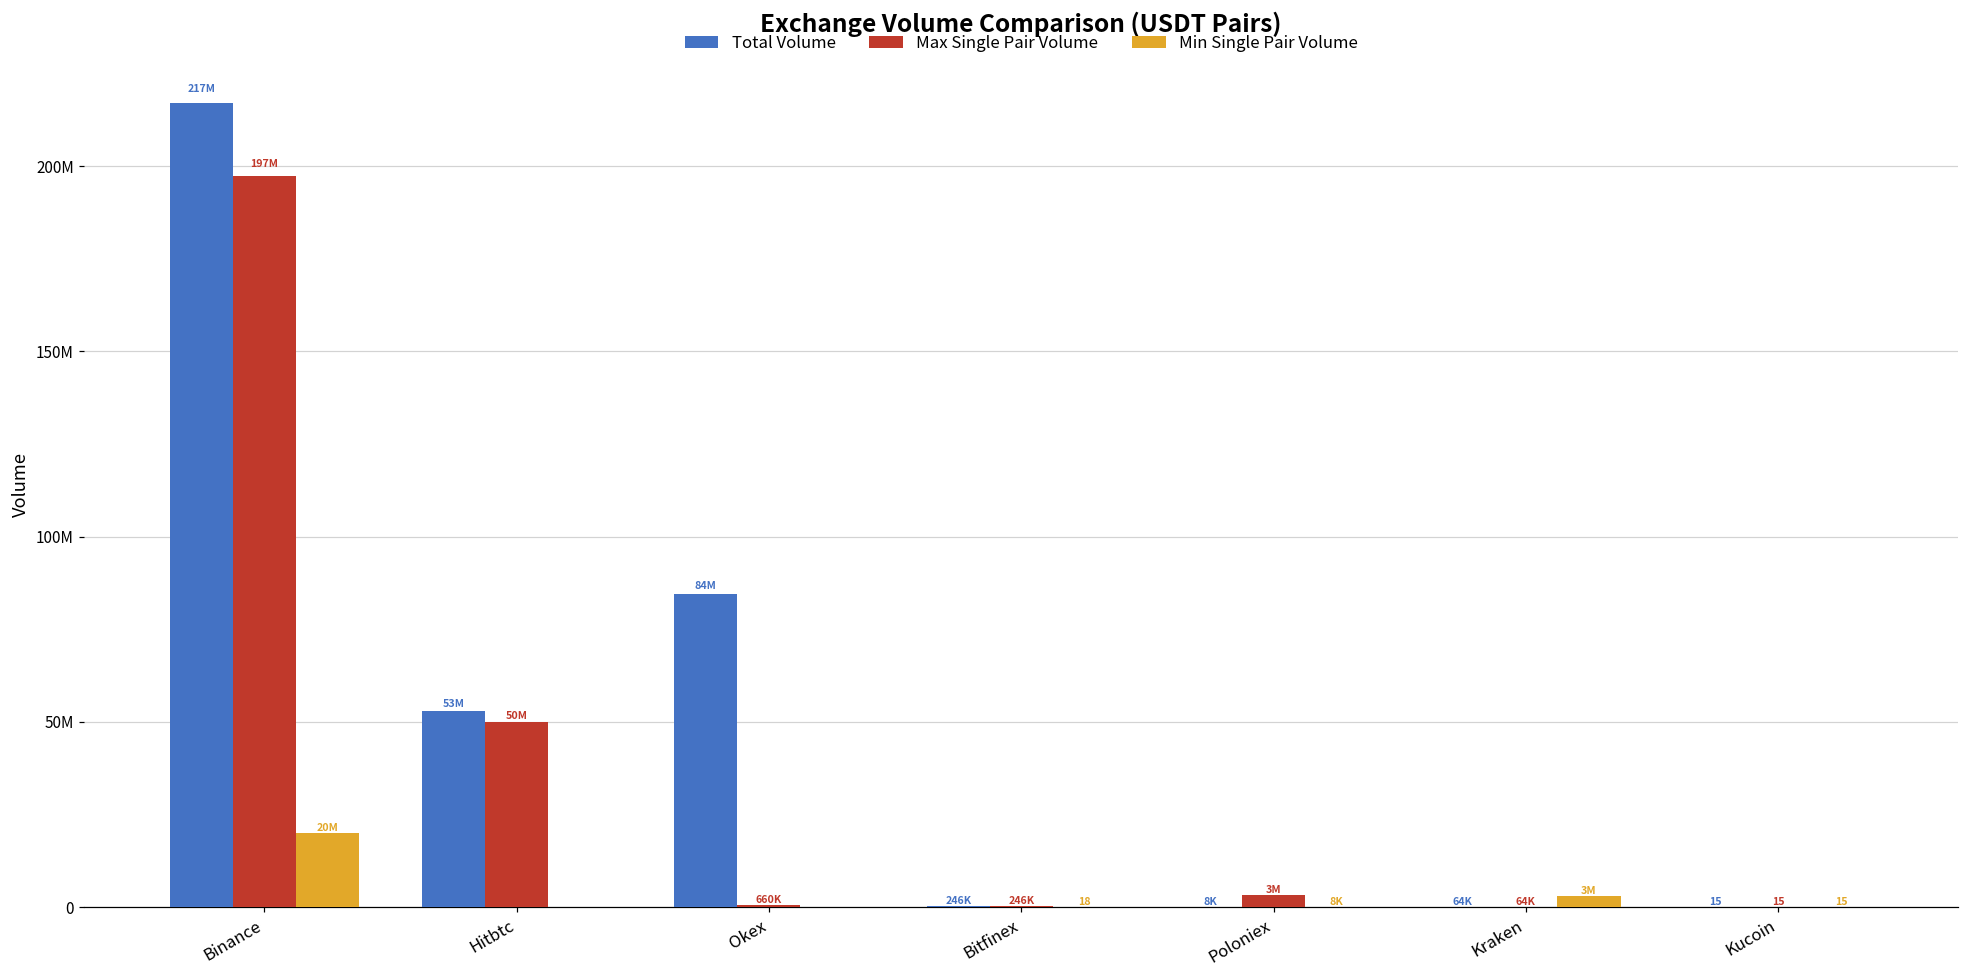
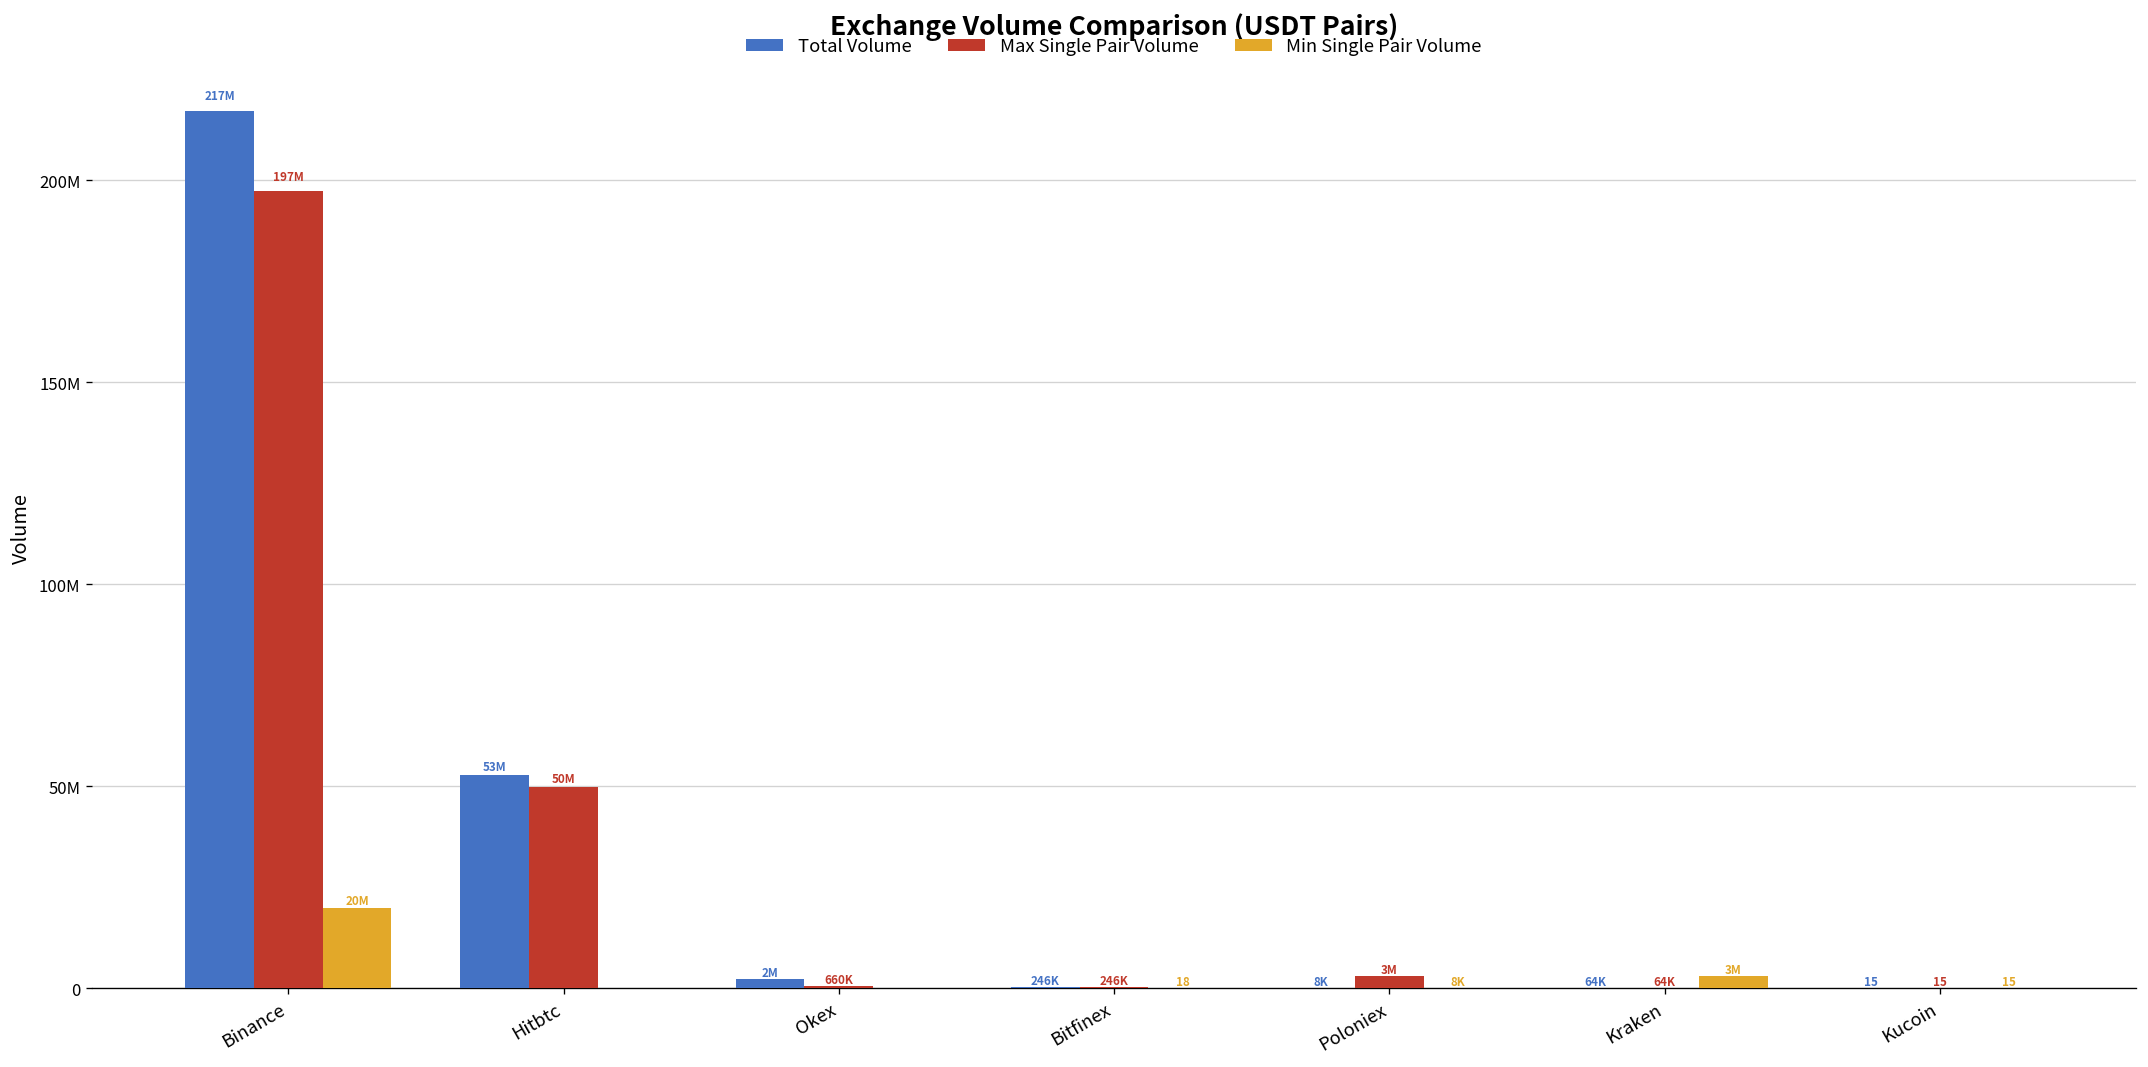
Total Volume, Okex: 84M -> 2M
